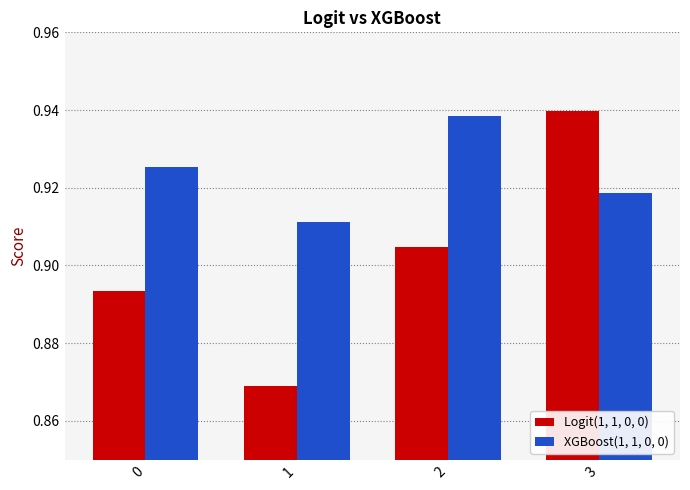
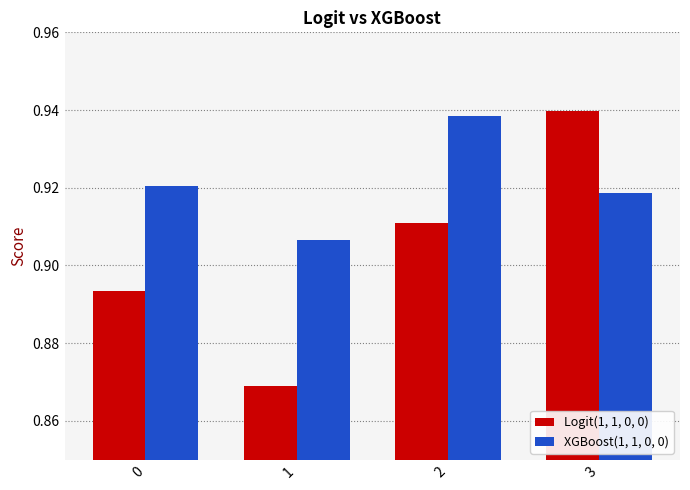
XGBoost(1, 1, 0, 0), 0: 0.925 -> 0.920
XGBoost(1, 1, 0, 0), 1: 0.911 -> 0.907
Logit(1, 1, 0, 0), 2: 0.905 -> 0.911
